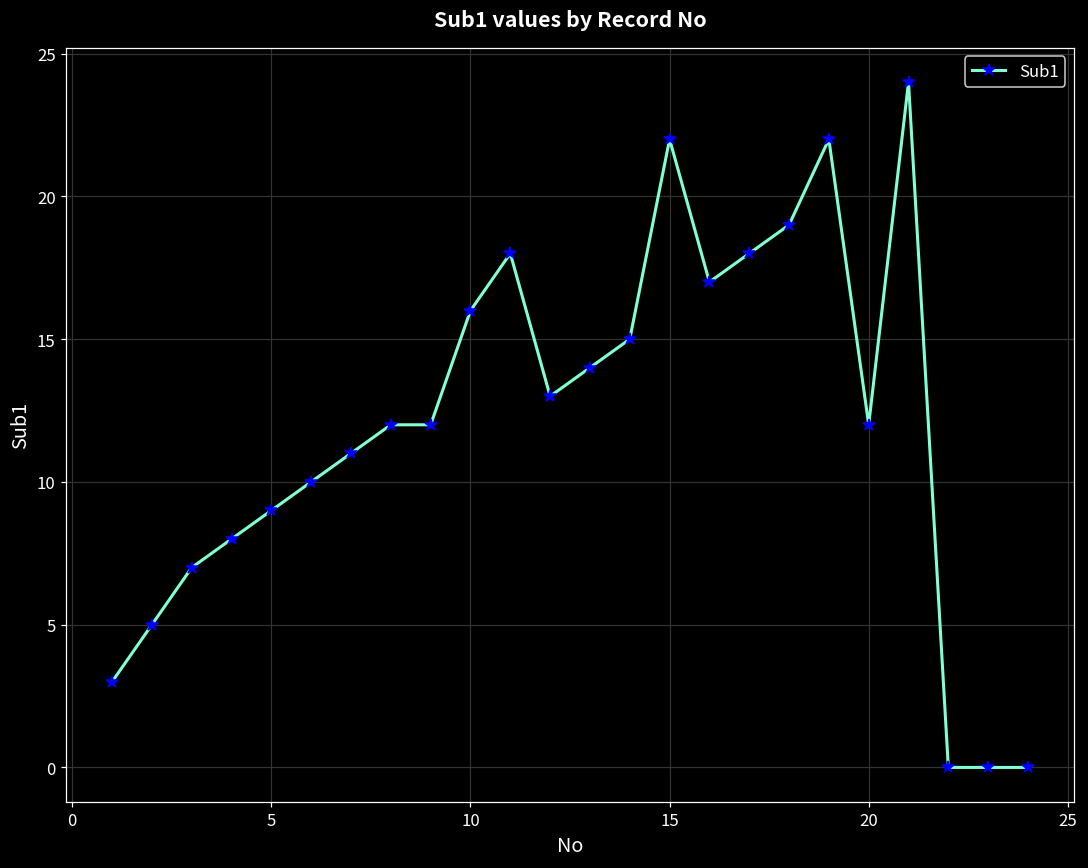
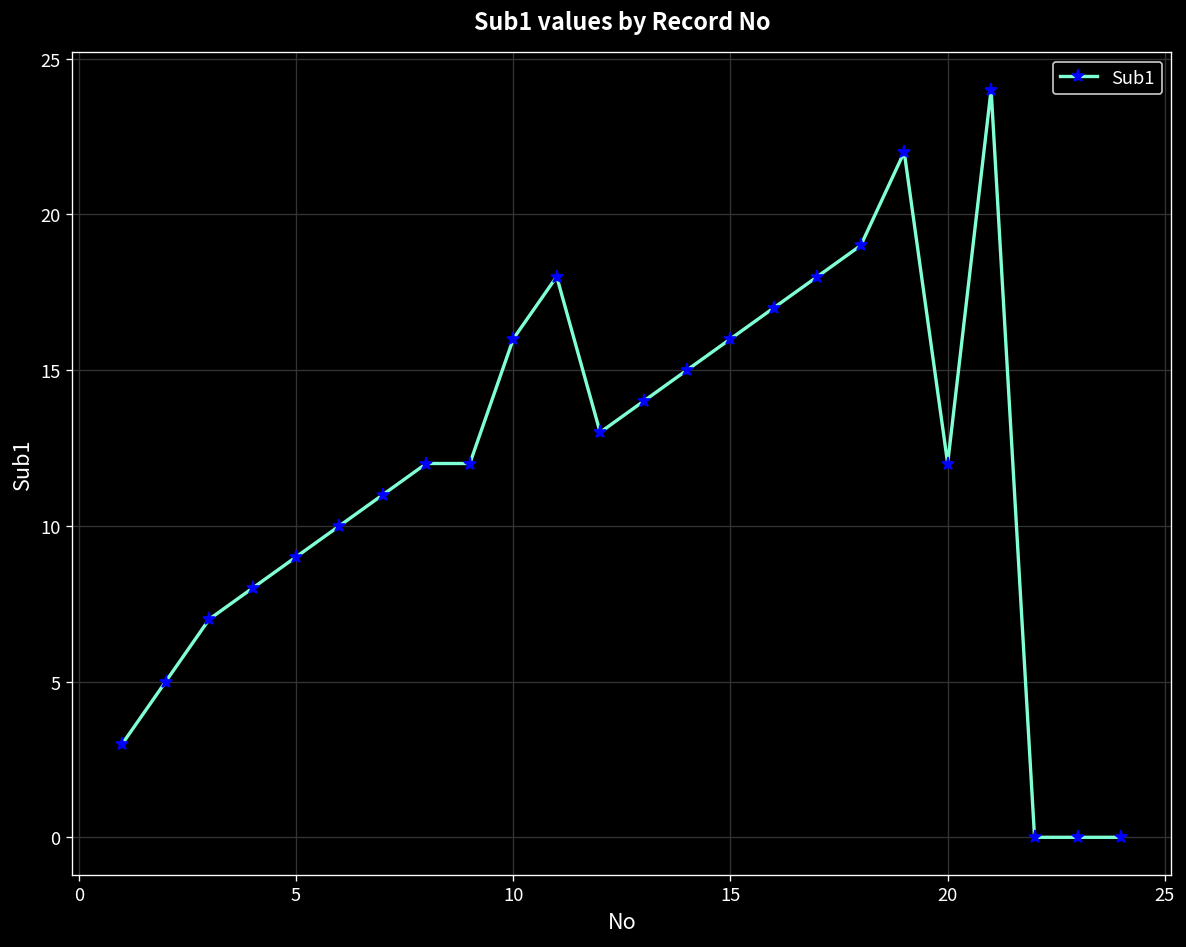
15: 22 -> 16
